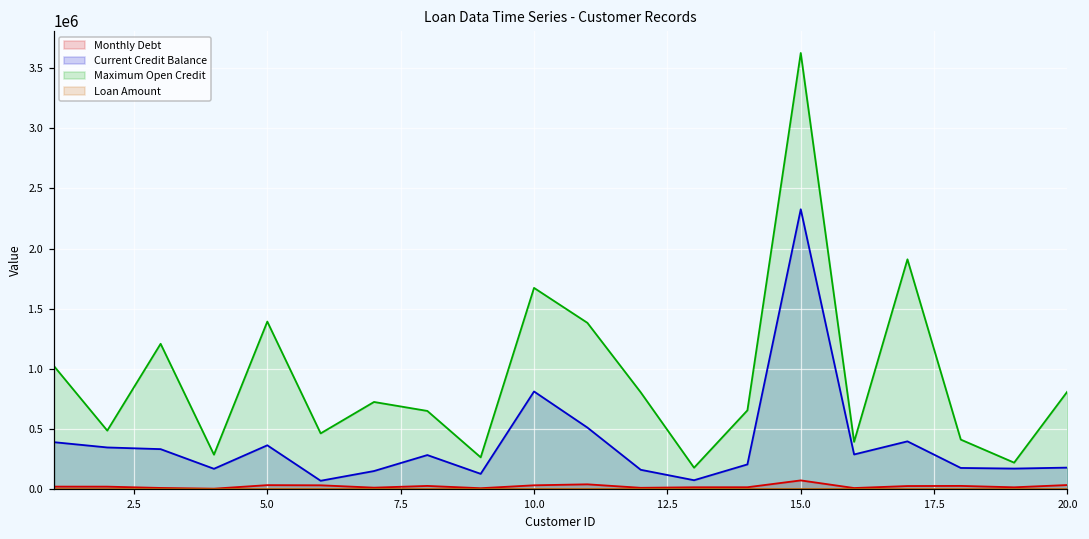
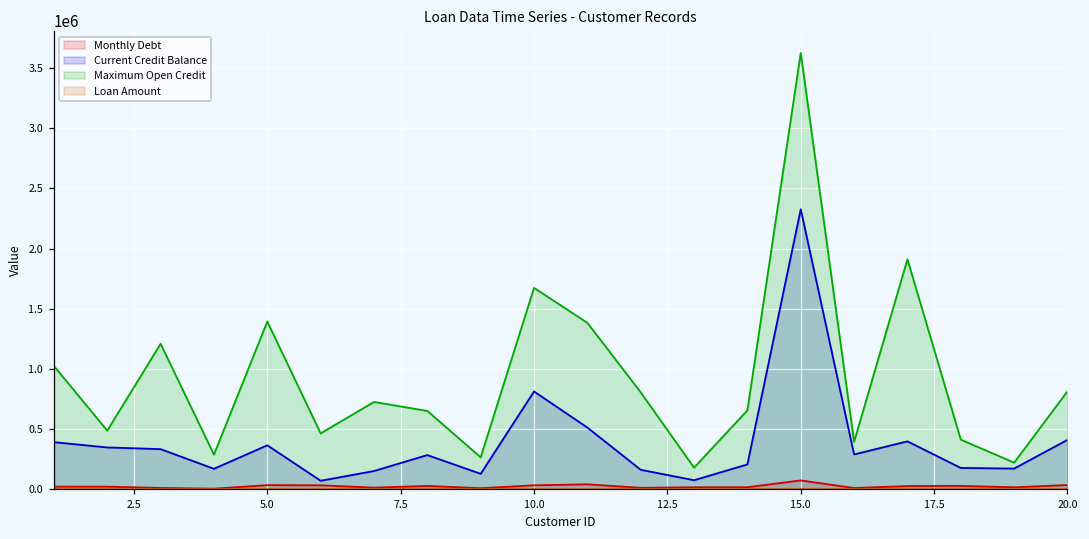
Current Credit Balance, 20.0: 180000 -> 410000
